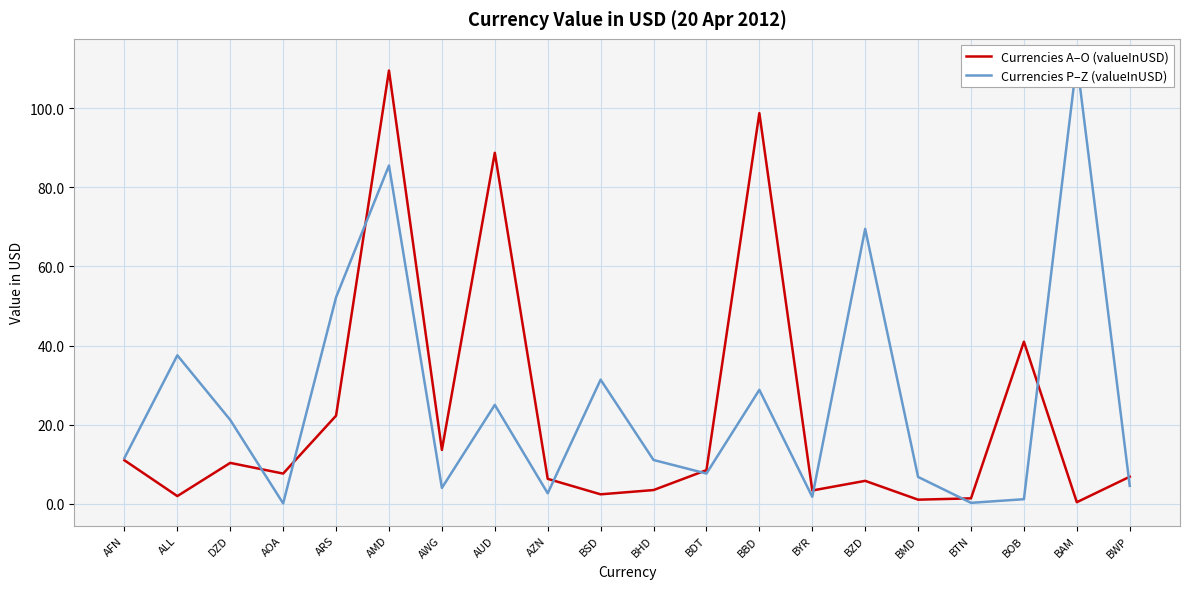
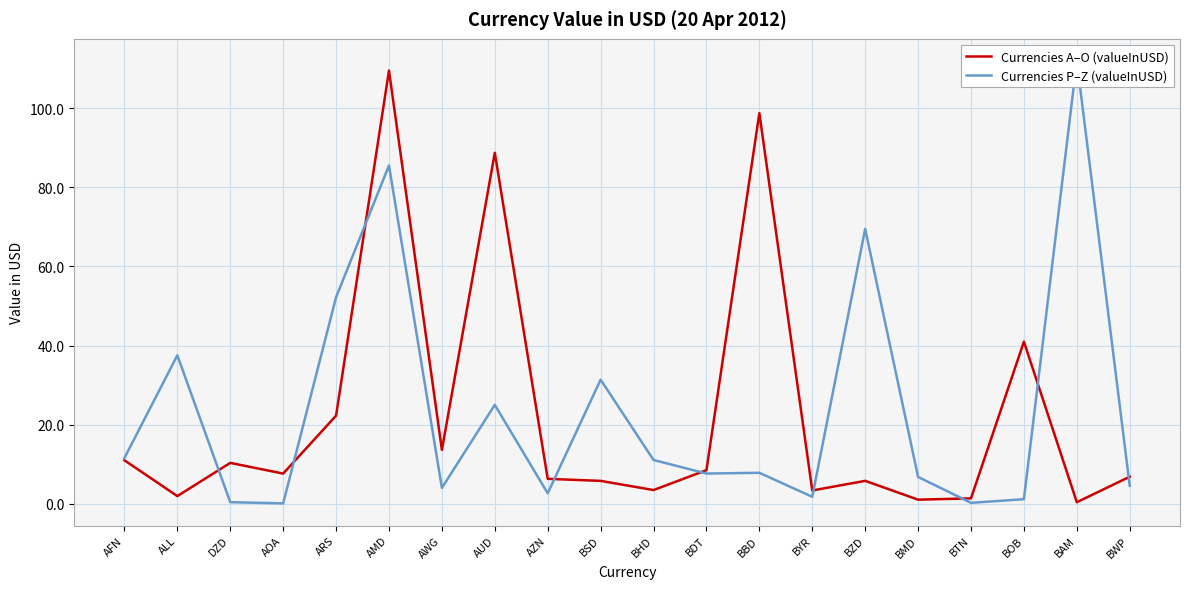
Currencies P–Z (valueInUSD), DZD: 21 -> 0
Currencies A–O (valueInUSD), BSD: 2 -> 6
Currencies P–Z (valueInUSD), BBD: 29 -> 8
